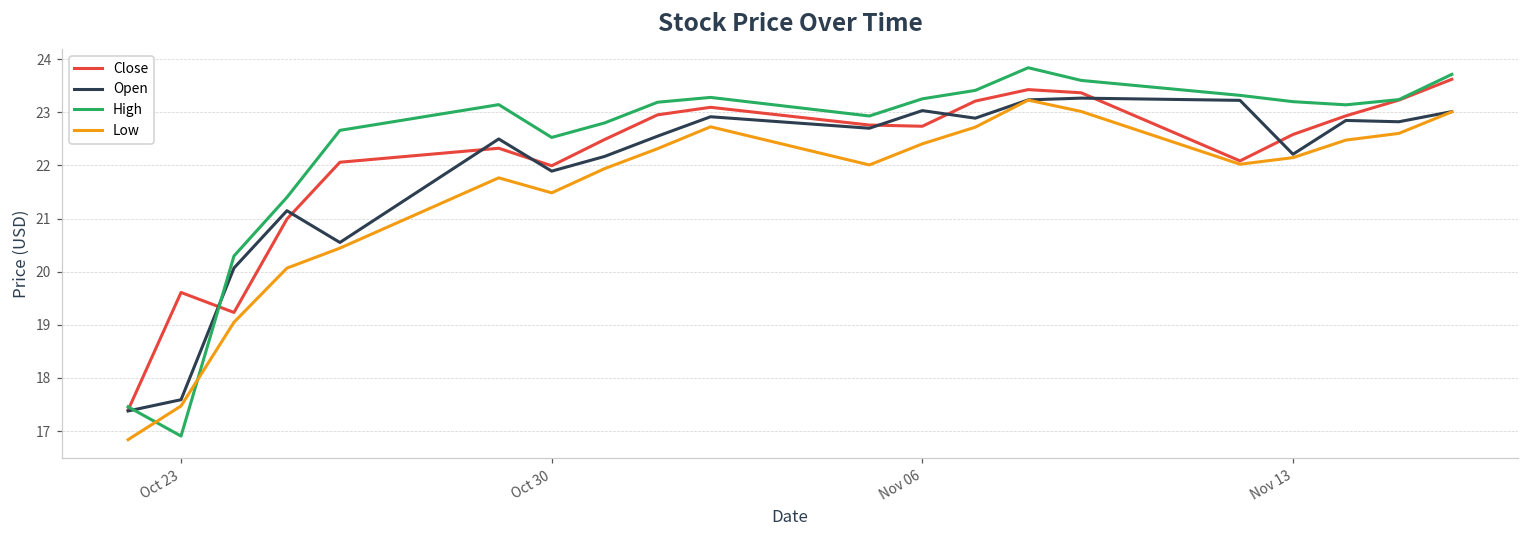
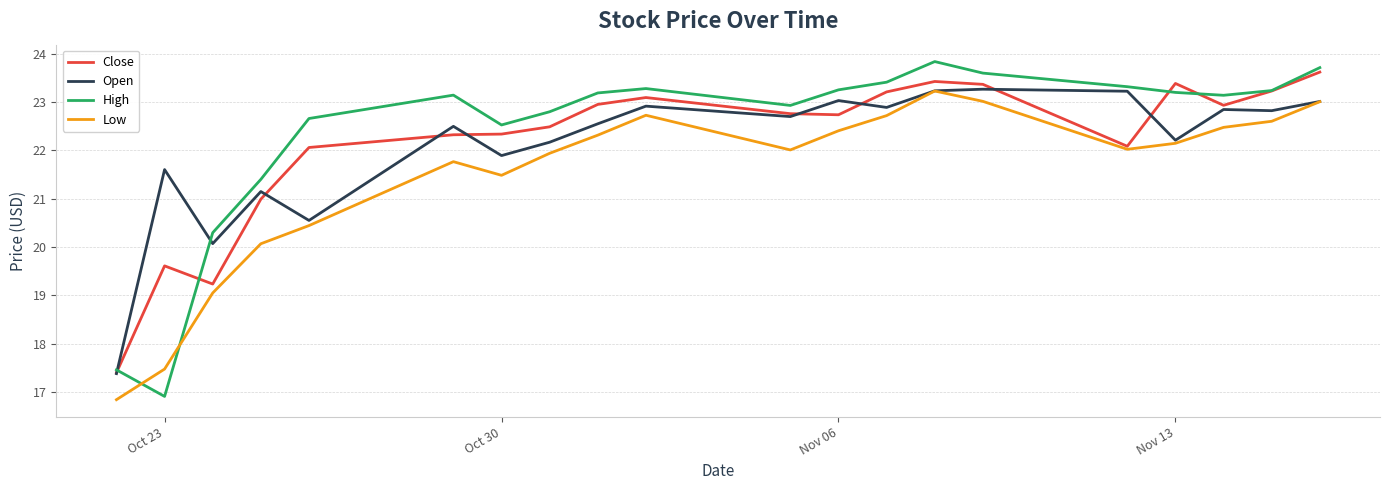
Open, Oct 23: 17.6 -> 21.6
Close, Oct 30: 22.0 -> 22.3
Close, Nov 13: 22.6 -> 23.4
